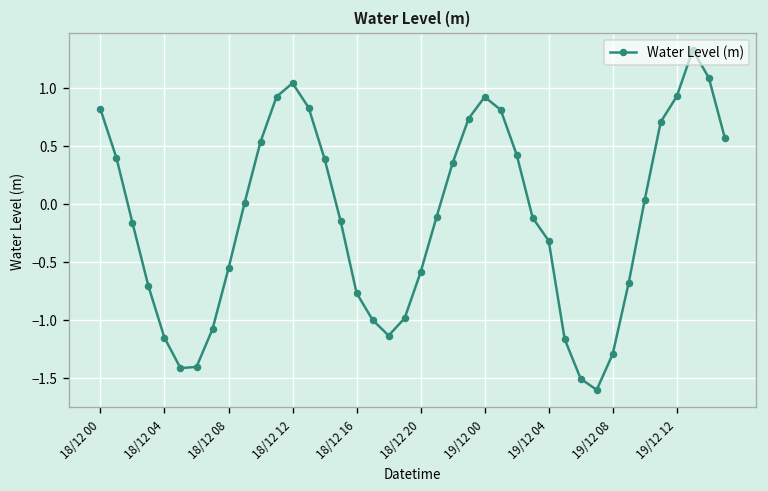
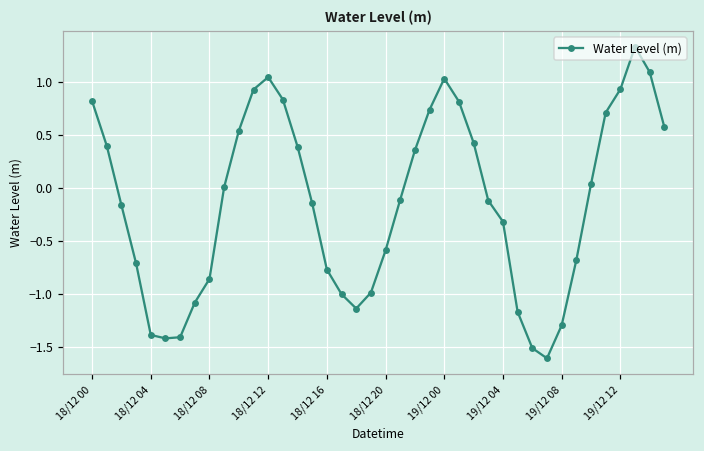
18/12 04: -1.2 -> -1.4
18/12 08: -0.6 -> -0.9
19/12 00: 0.9 -> 1.0
